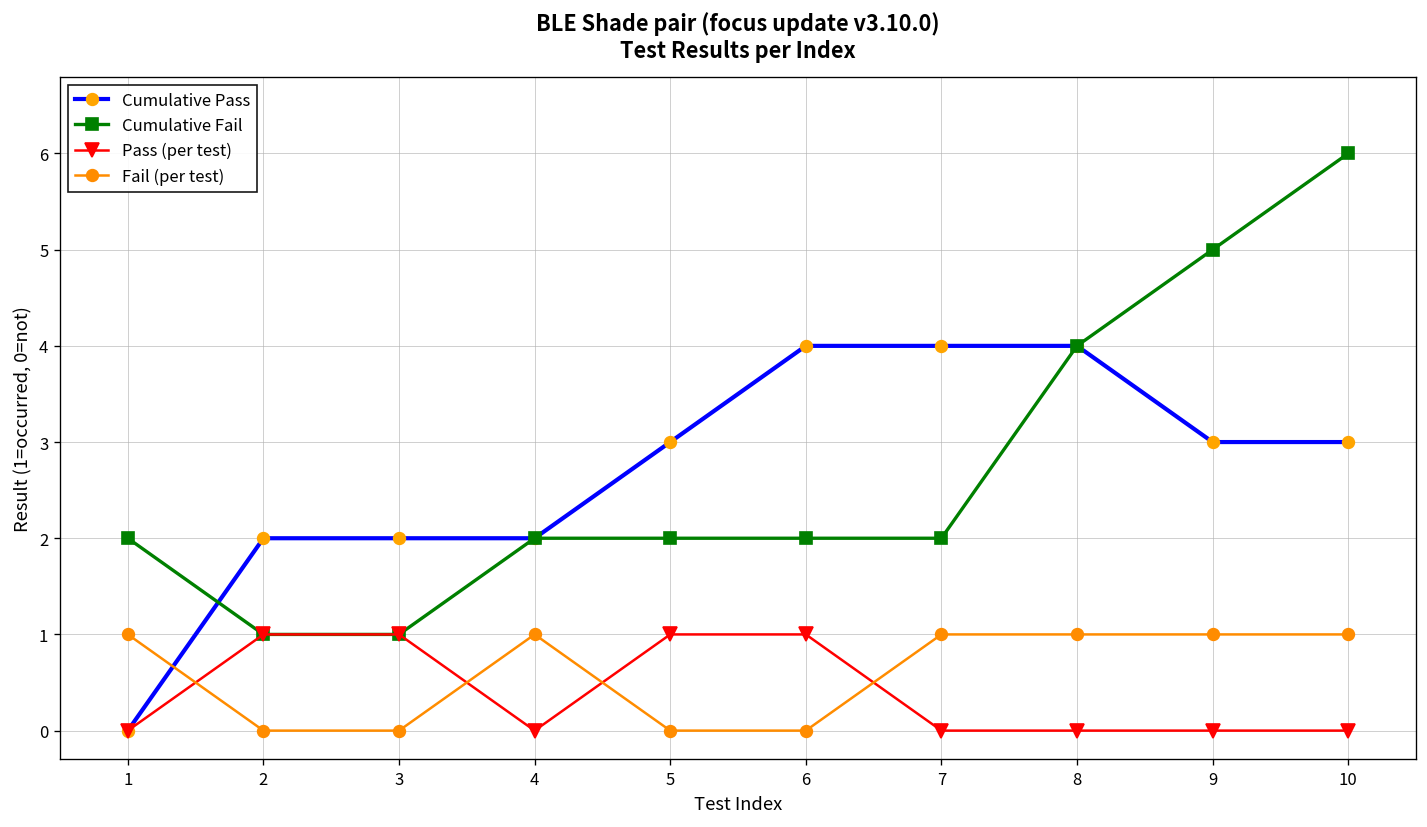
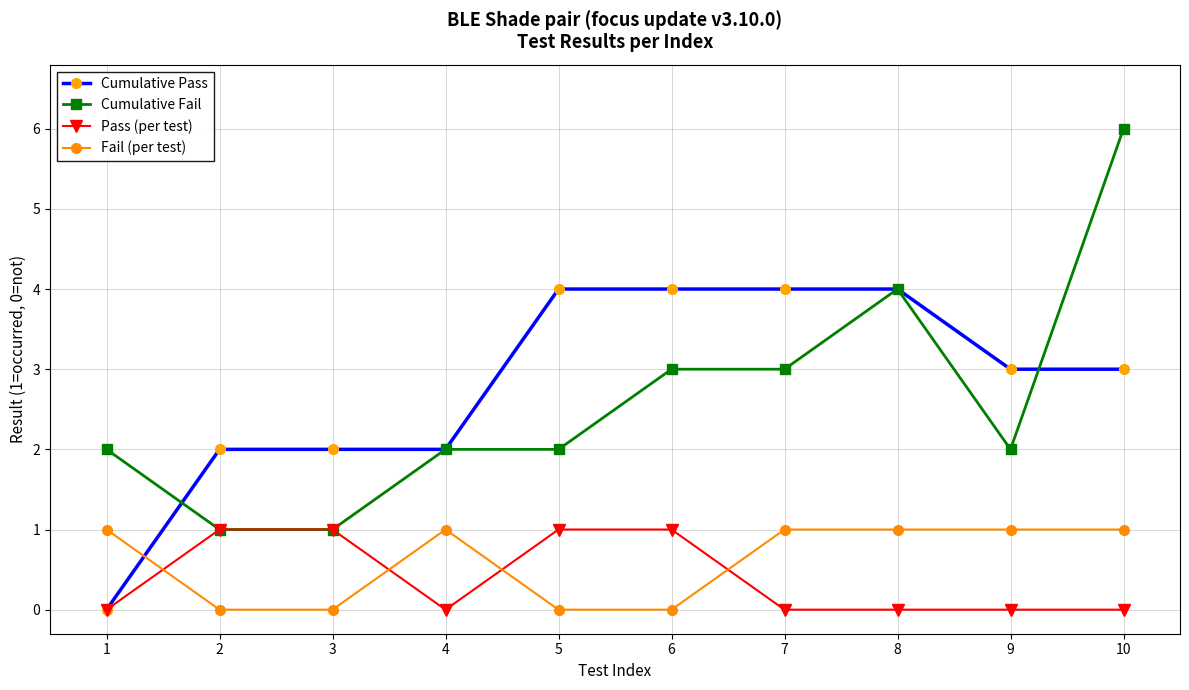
Cumulative Pass, 5: 3 -> 4
Cumulative Fail, 6: 2 -> 3
Cumulative Fail, 7: 2 -> 3
Cumulative Fail, 9: 5 -> 2
